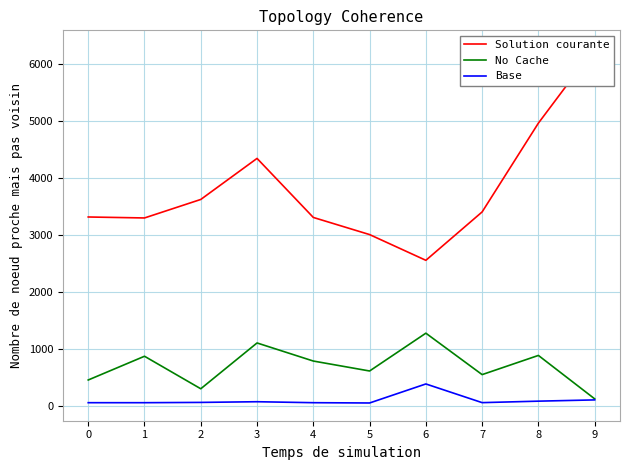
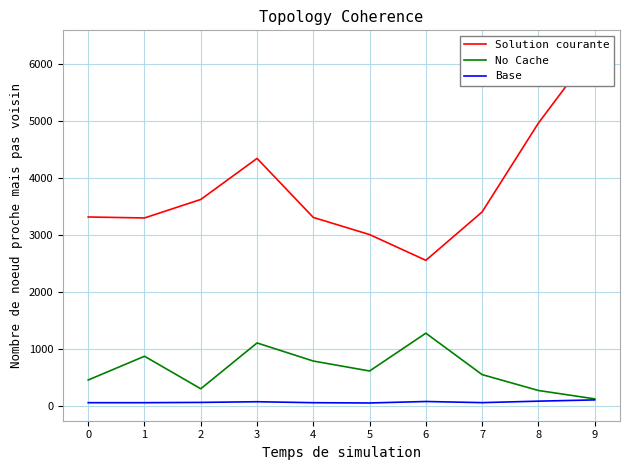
Base, 6: 400 -> 100
No Cache, 8: 900 -> 300
